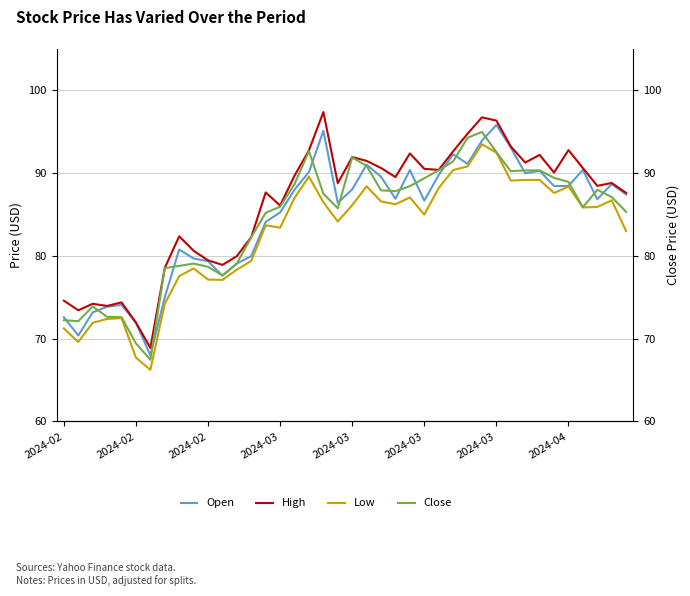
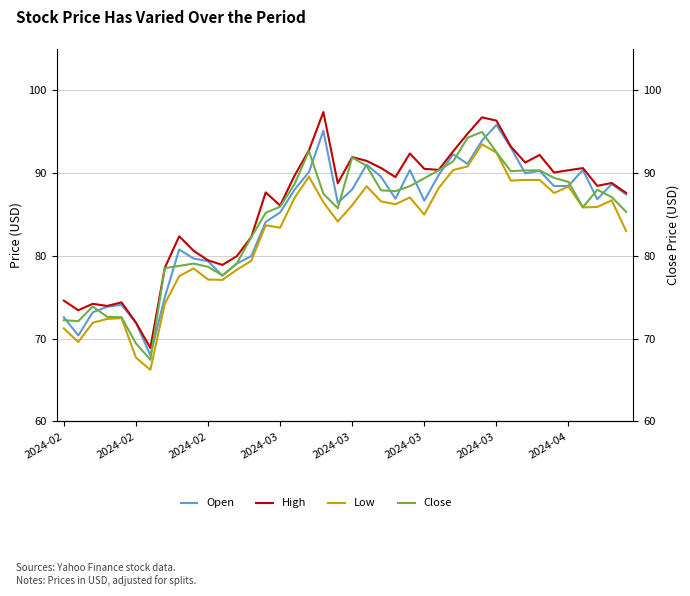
High, 2024-04: 93 -> 90
